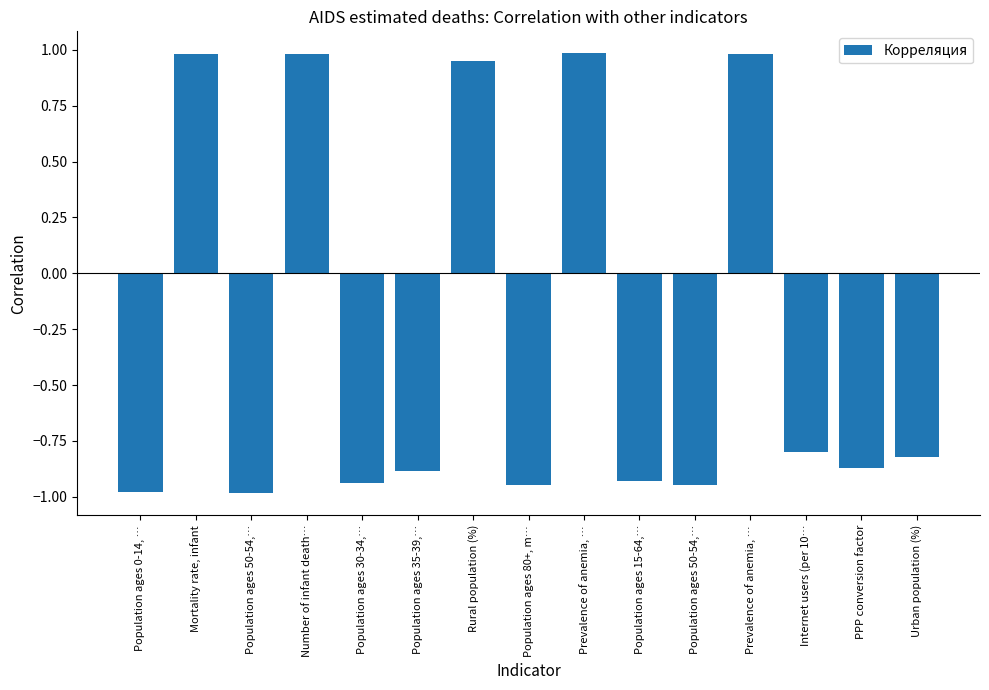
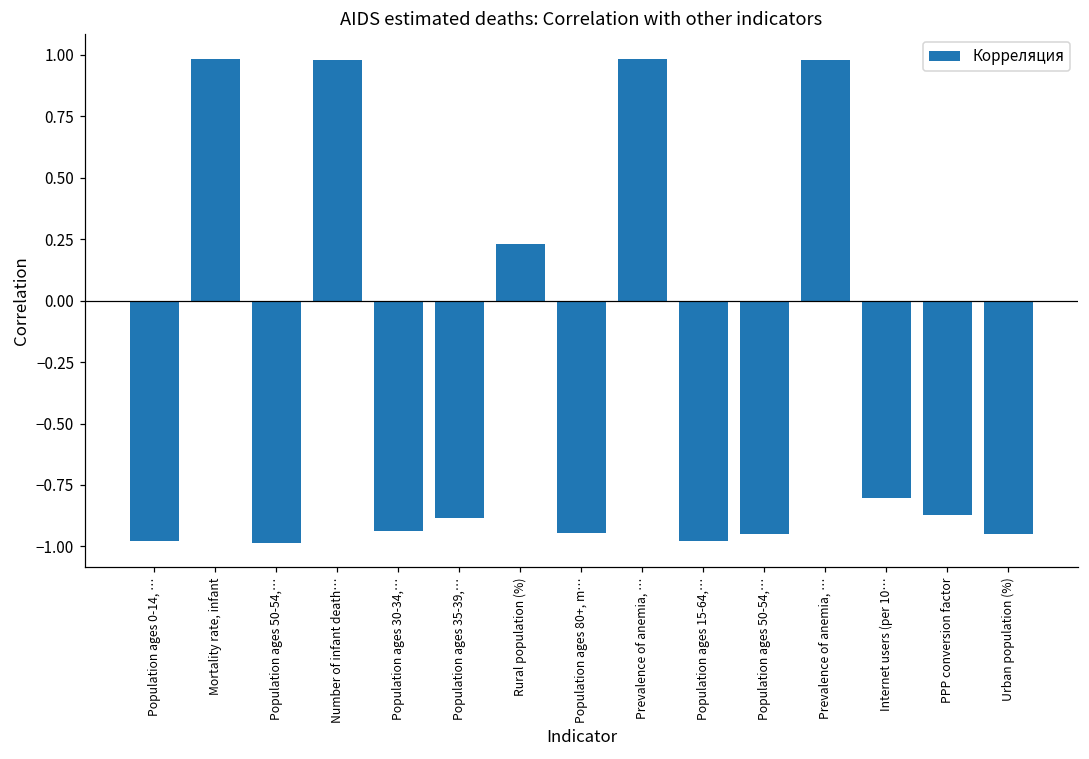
Rural population (%): 0.95 -> 0.23
Population ages 15-64,…: -0.93 -> -0.98
Urban population (%): -0.82 -> -0.95
